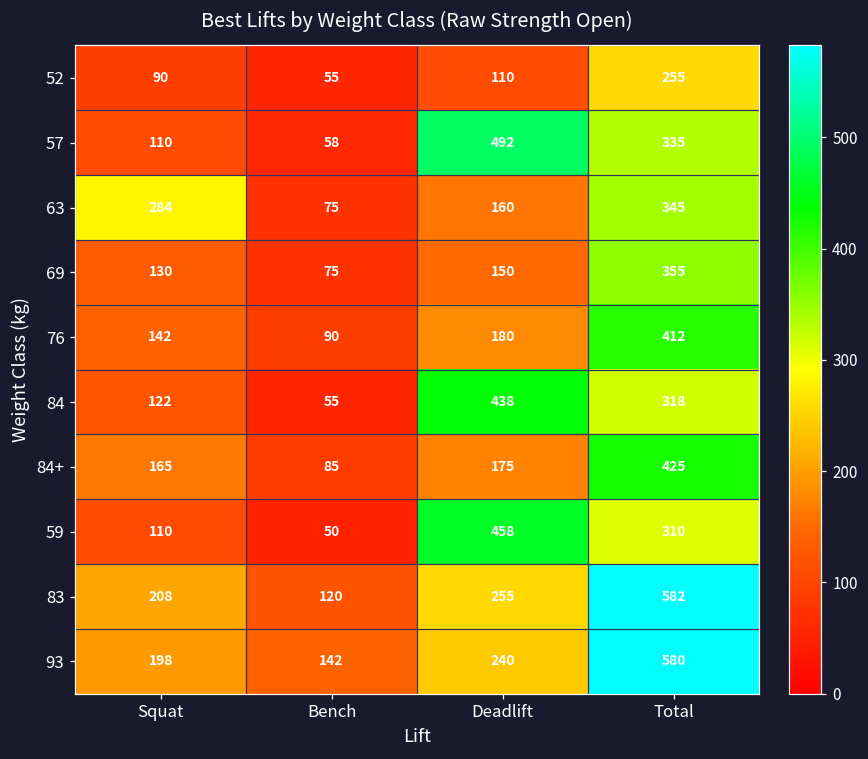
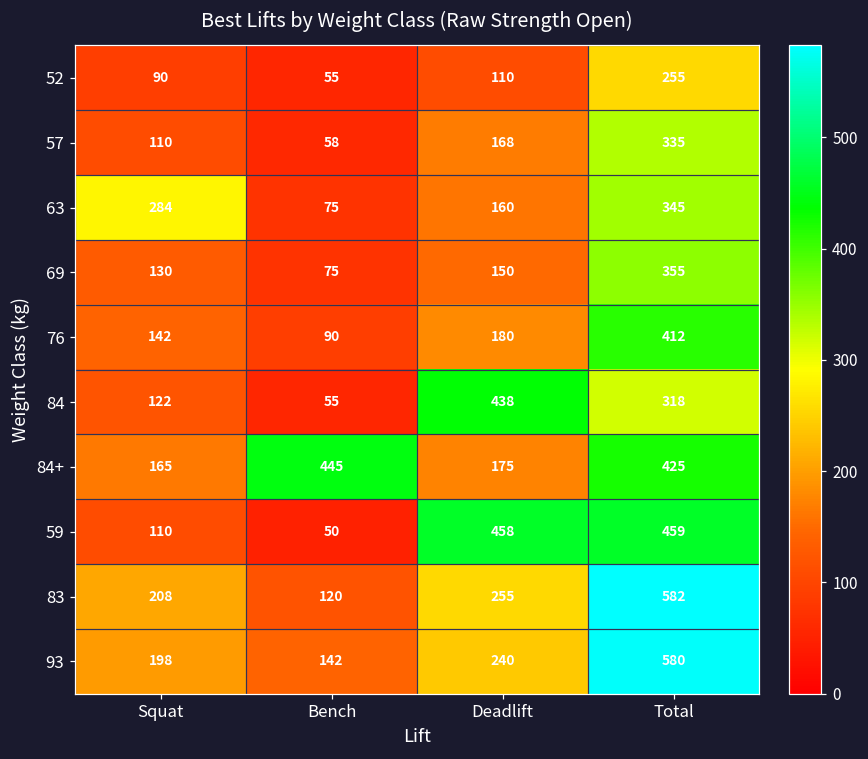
57, Deadlift: 492 -> 168
84+, Bench: 85 -> 445
59, Total: 310 -> 459
